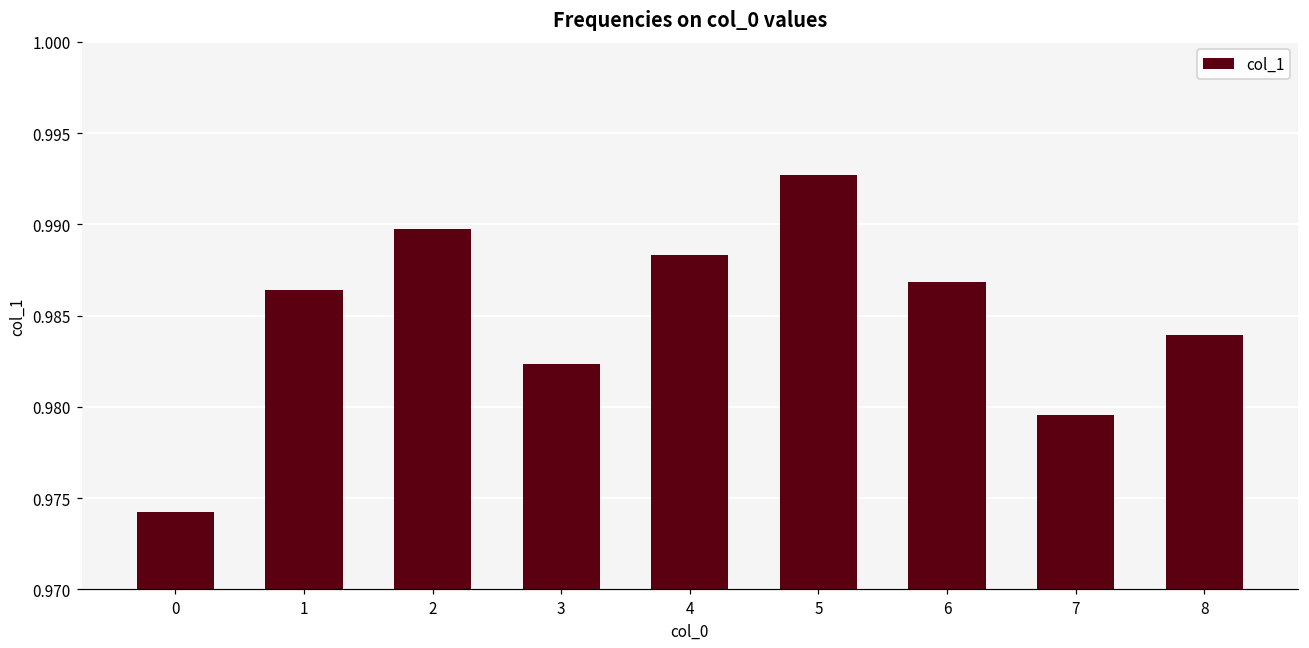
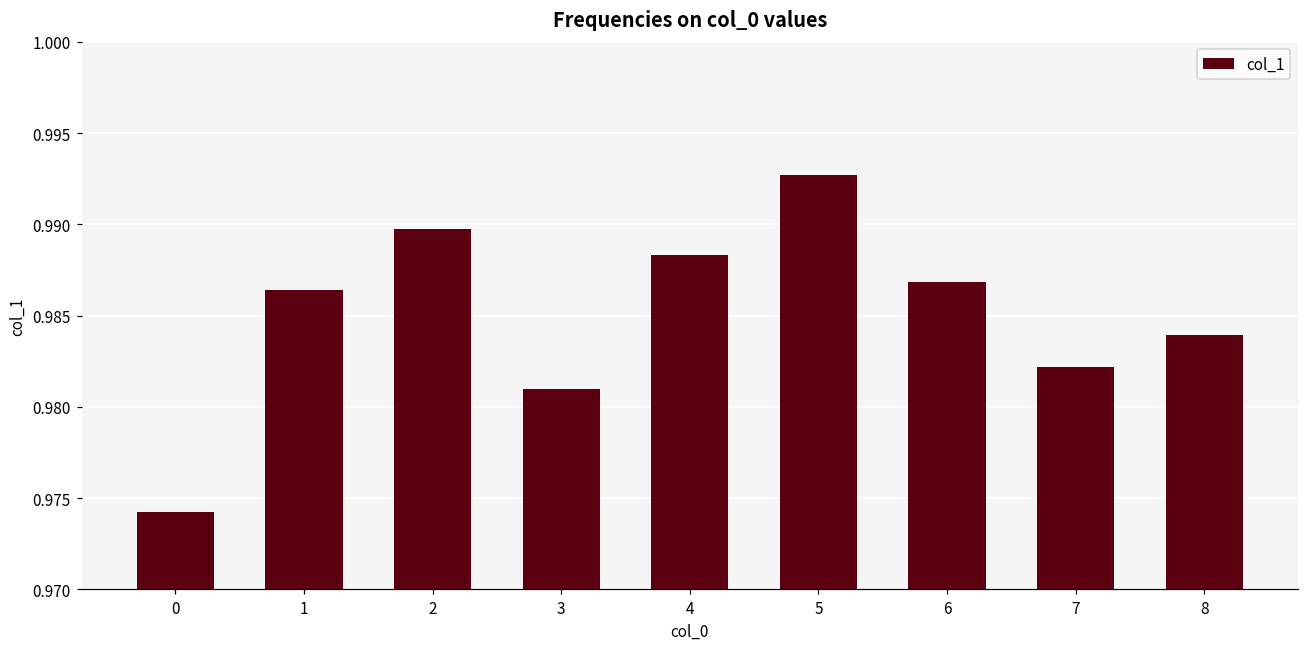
3: 0.9824 -> 0.9810
7: 0.9795 -> 0.9822
